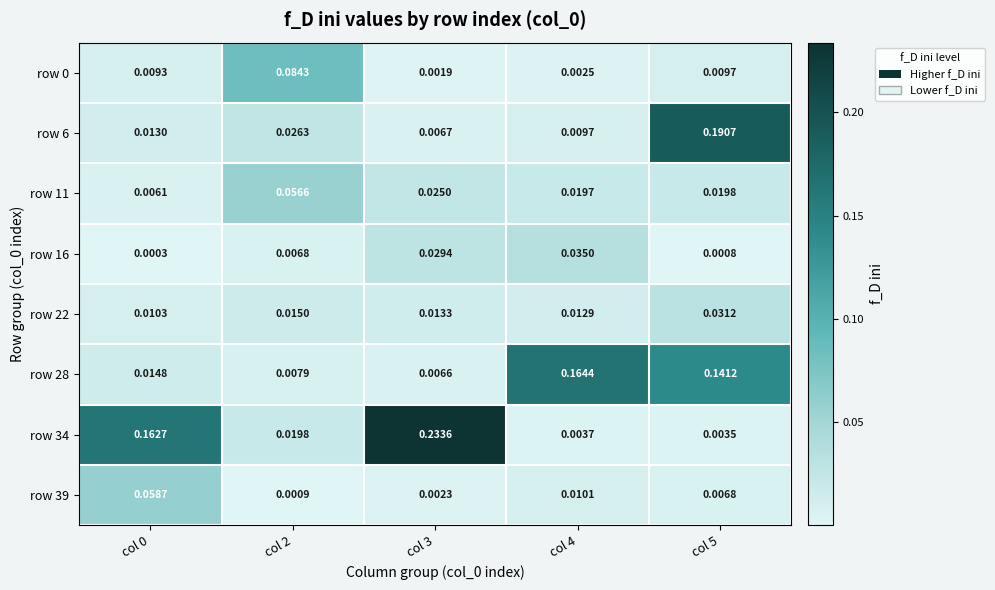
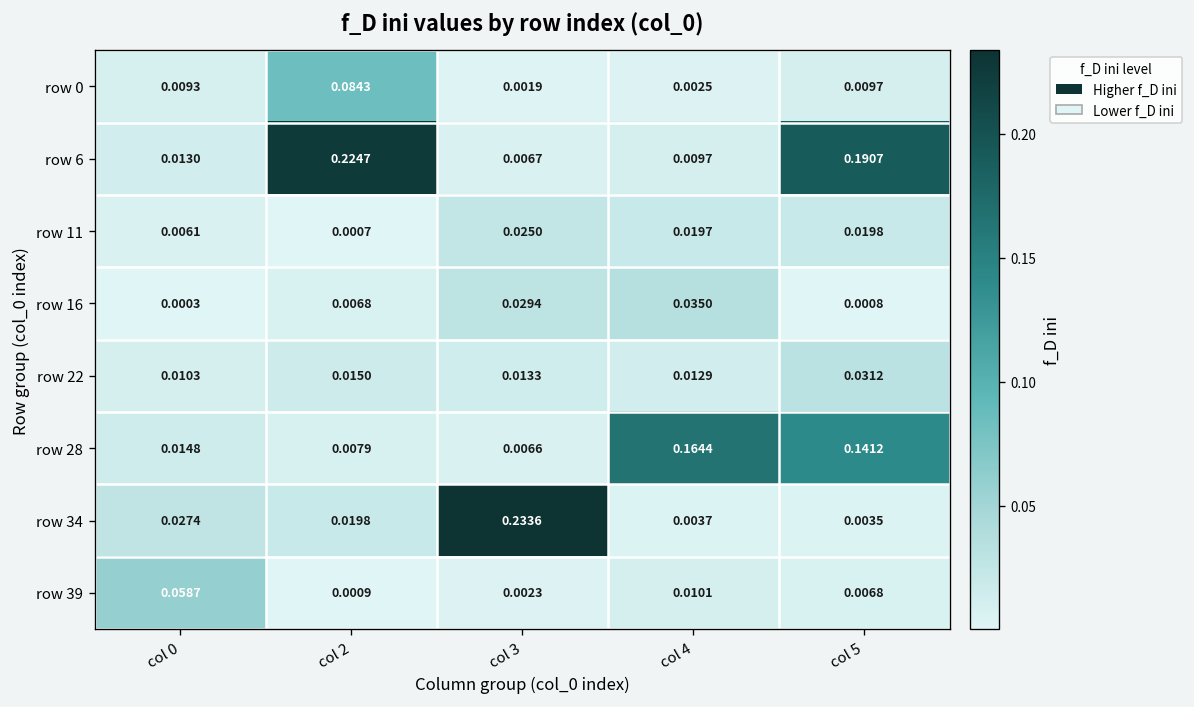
row 6, col 2: 0.0263 -> 0.2247
row 11, col 2: 0.0566 -> 0.0007
row 34, col 0: 0.1627 -> 0.0274
